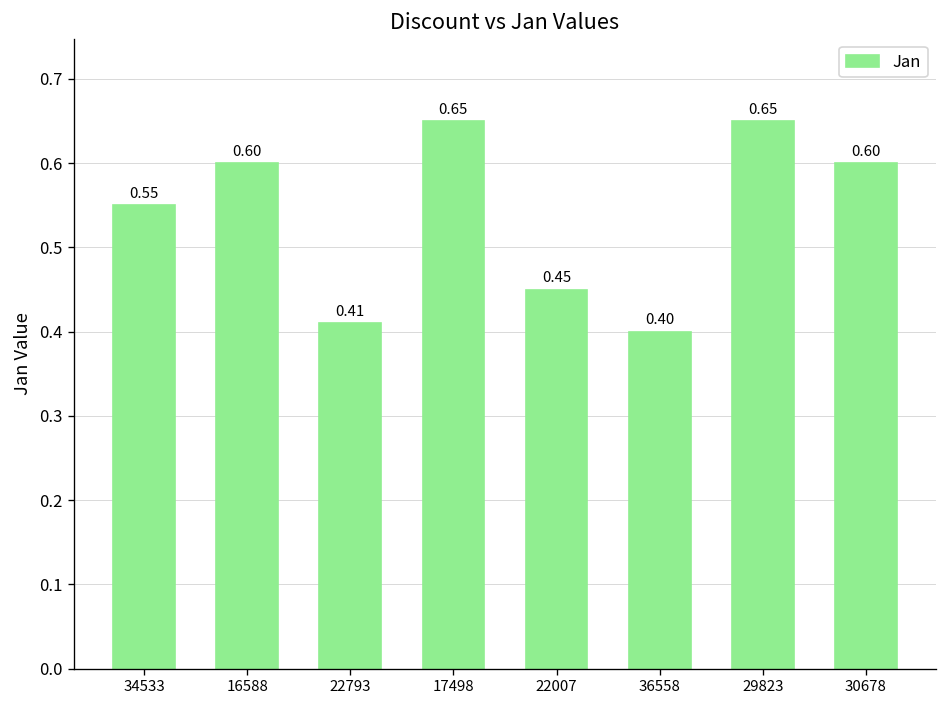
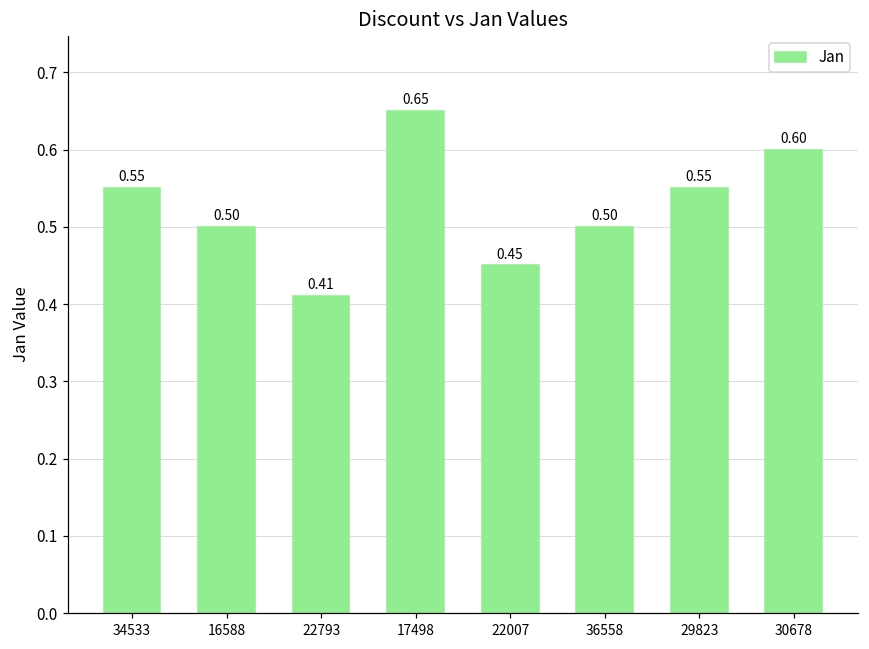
16588: 0.60 -> 0.50
36558: 0.40 -> 0.50
29823: 0.65 -> 0.55
